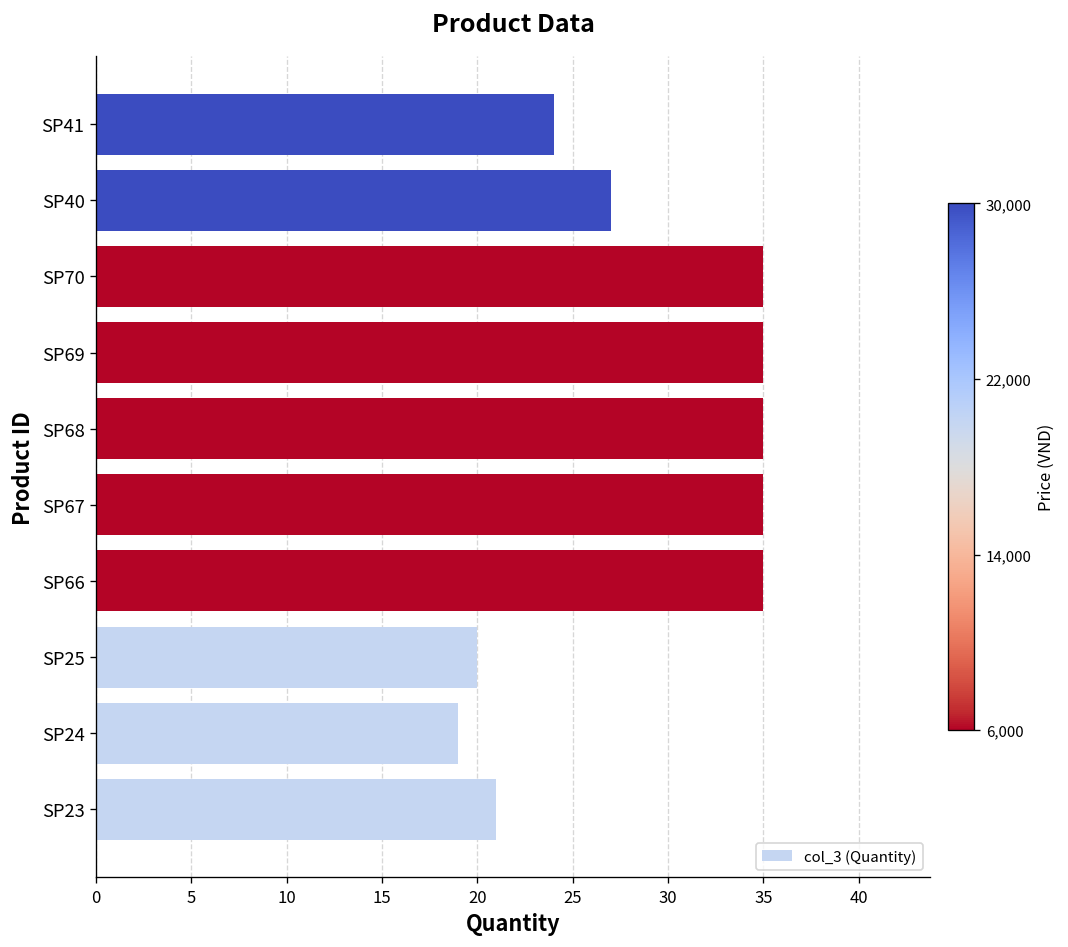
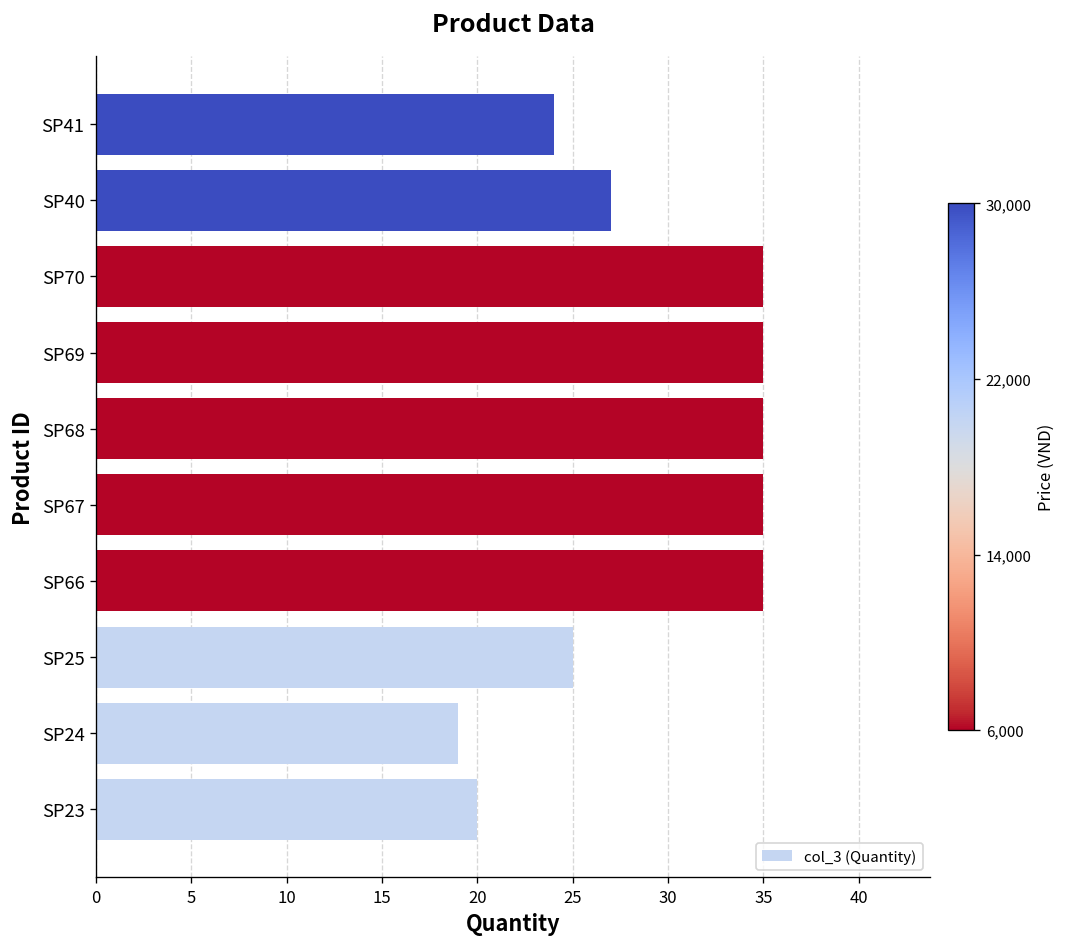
SP25: 20 -> 25
SP23: 21 -> 20
